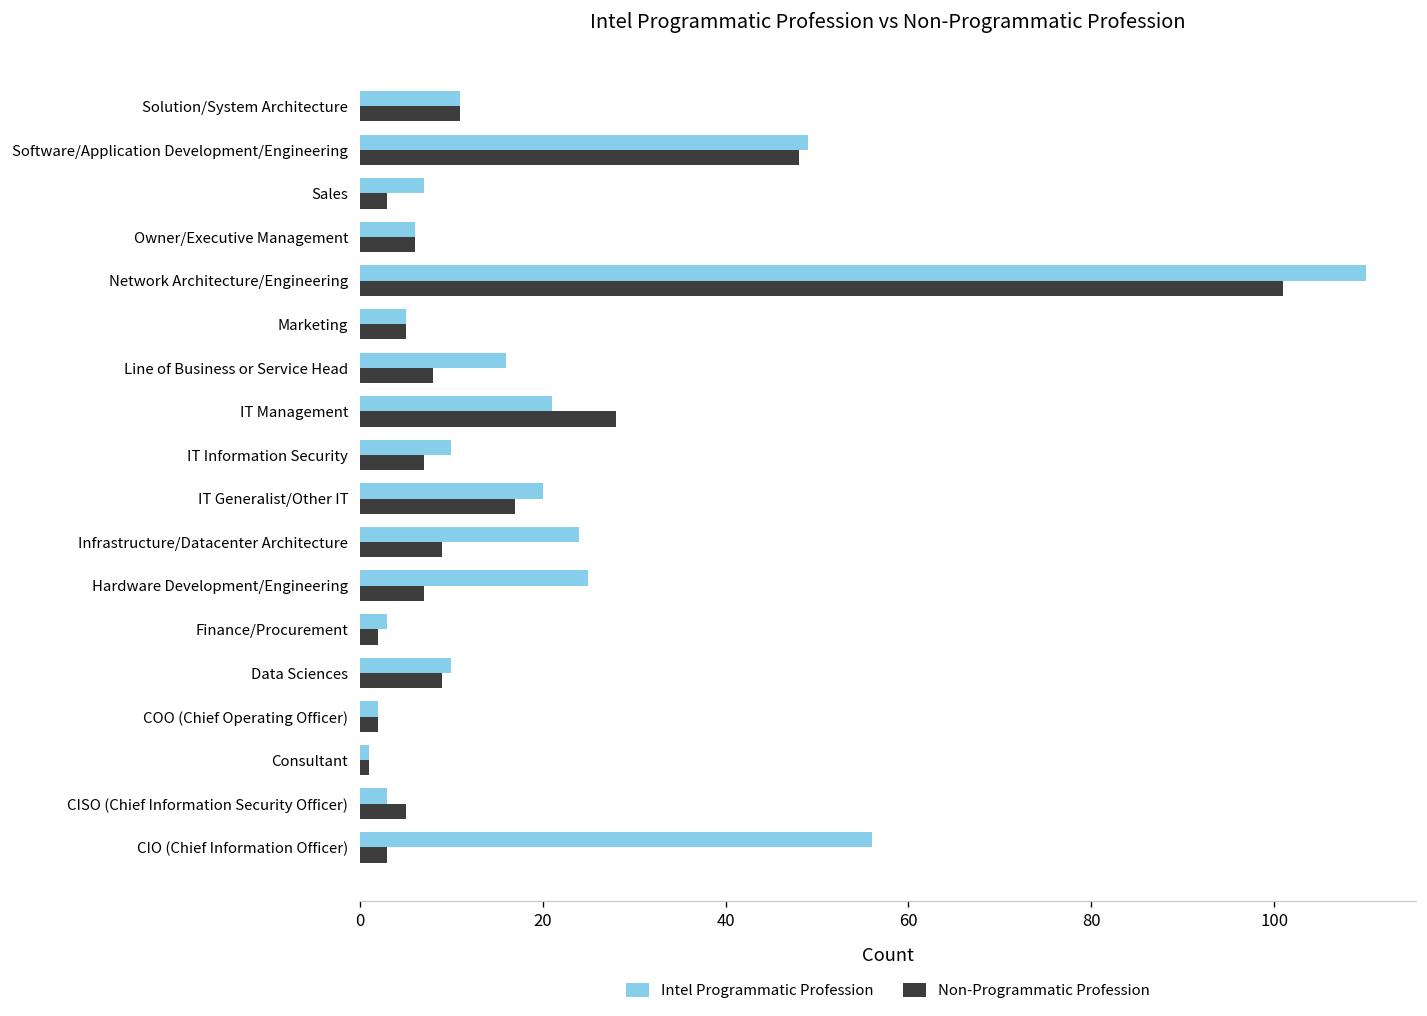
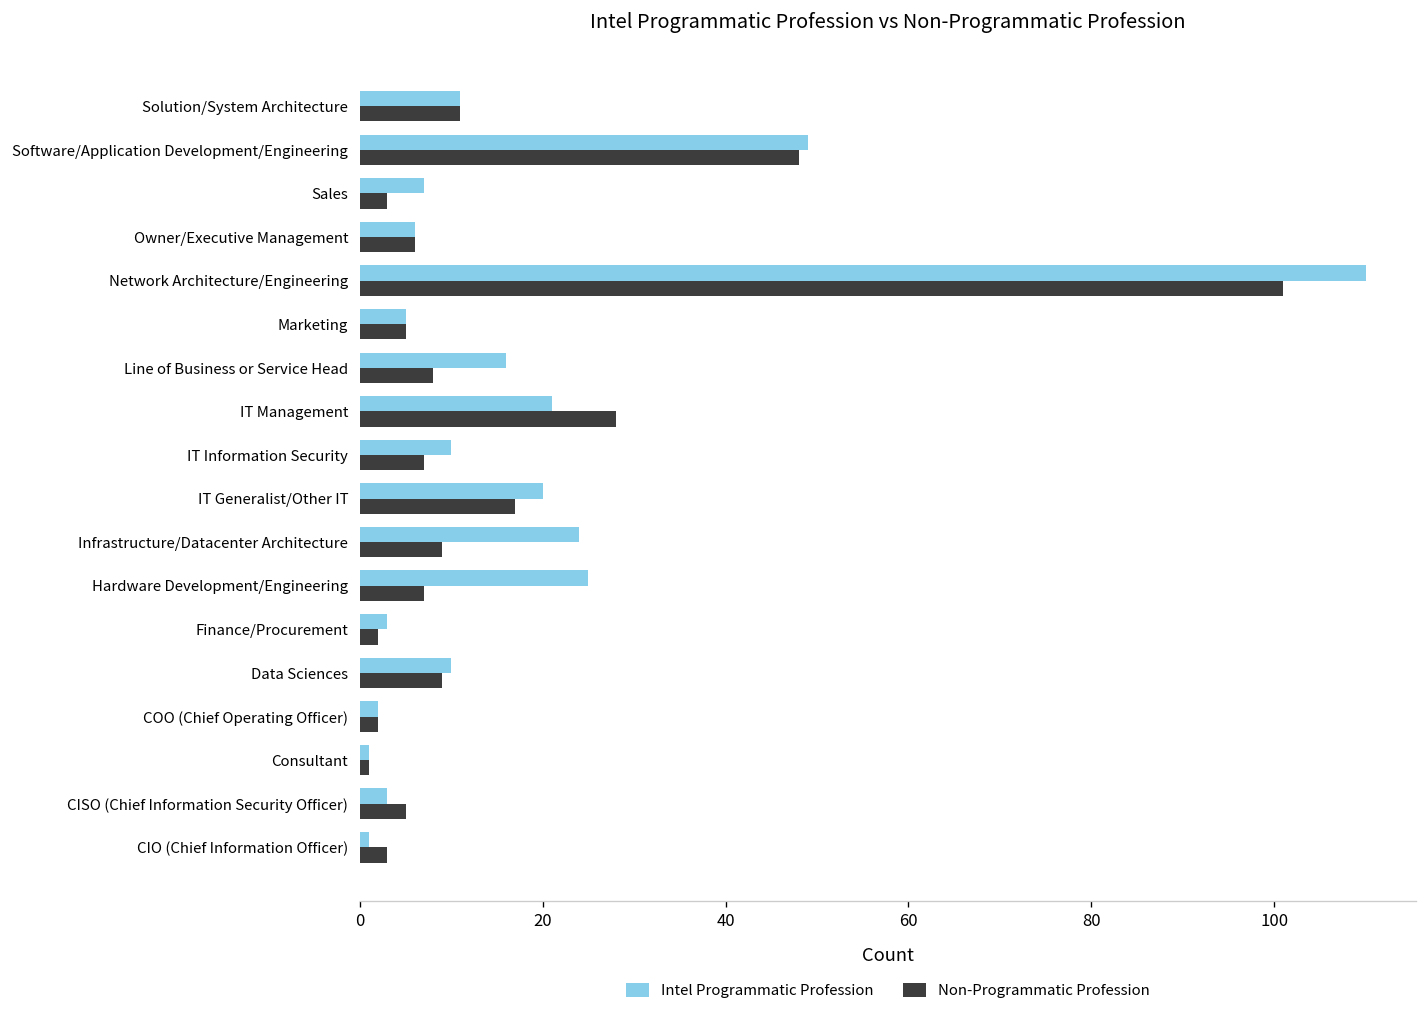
Intel Programmatic Profession, CIO (Chief Information Officer): 56 -> 1
